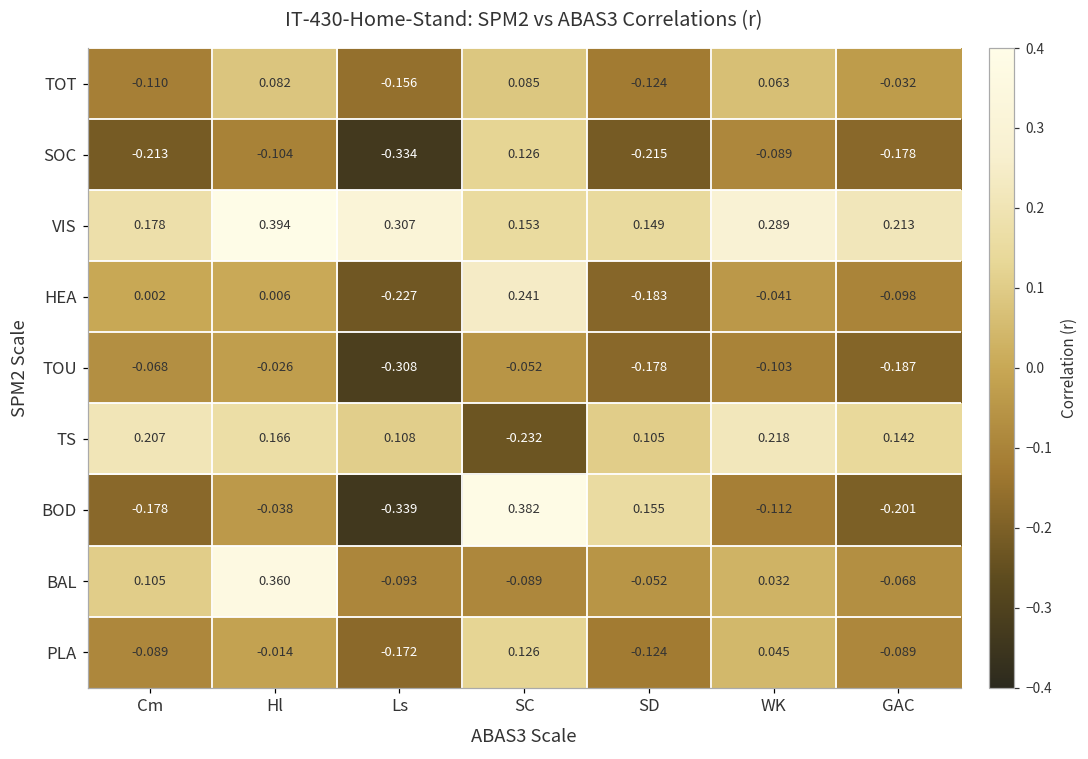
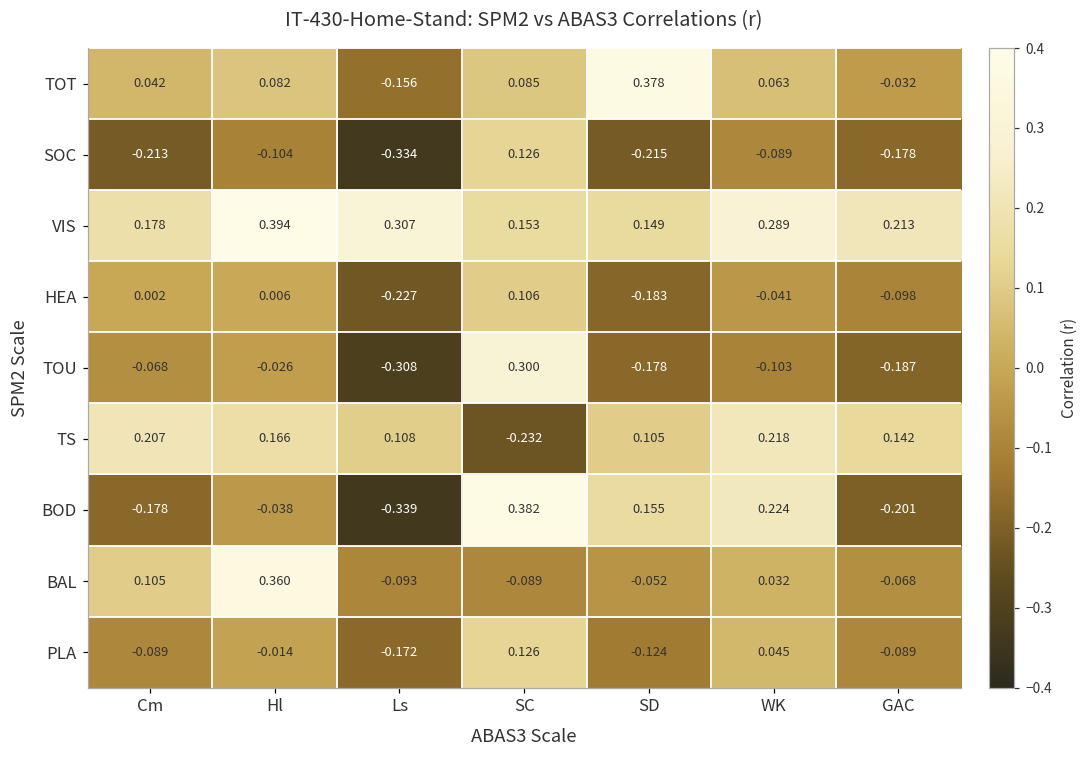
TOT, Cm: -0.110 -> 0.042
TOT, SD: -0.124 -> 0.378
HEA, SC: 0.241 -> 0.106
TOU, SC: -0.052 -> 0.300
BOD, WK: -0.112 -> 0.224
